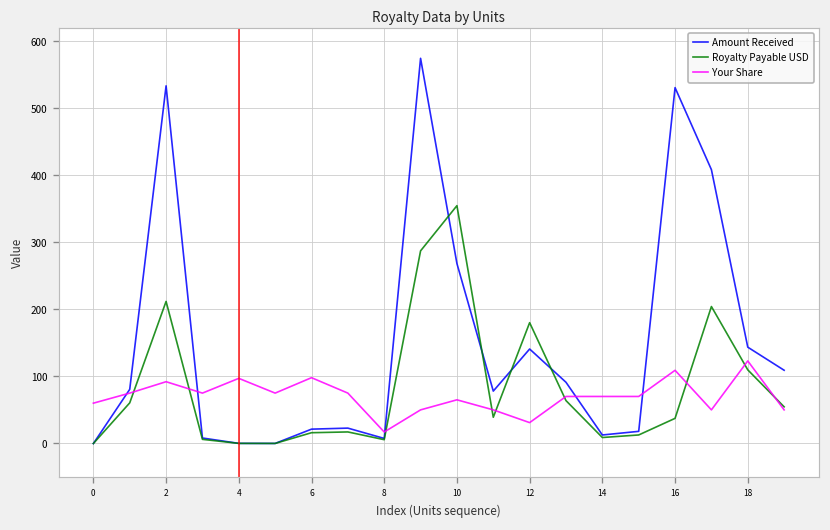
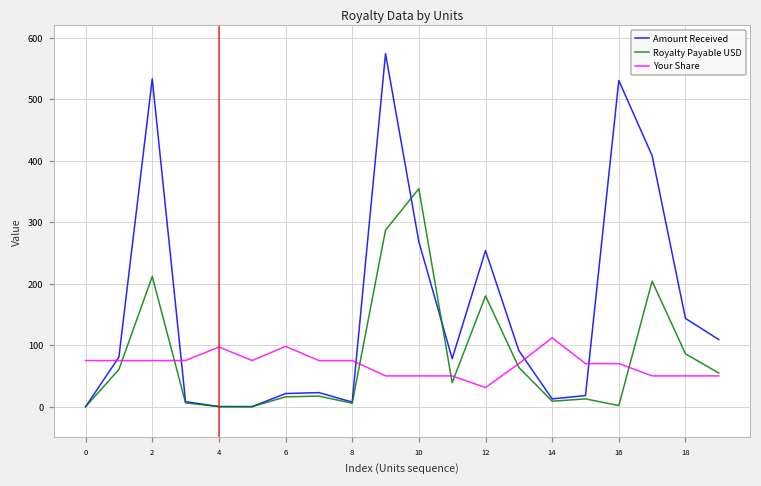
Your Share, 0: 60 -> 80
Your Share, 2: 90 -> 80
Your Share, 8: 20 -> 80
Your Share, 10: 70 -> 50
Amount Received, 12: 140 -> 250
Your Share, 14: 70 -> 110
Royalty Payable USD, 16: 40 -> 0
Your Share, 16: 110 -> 70
Royalty Payable USD, 18: 110 -> 90
Your Share, 18: 120 -> 50
